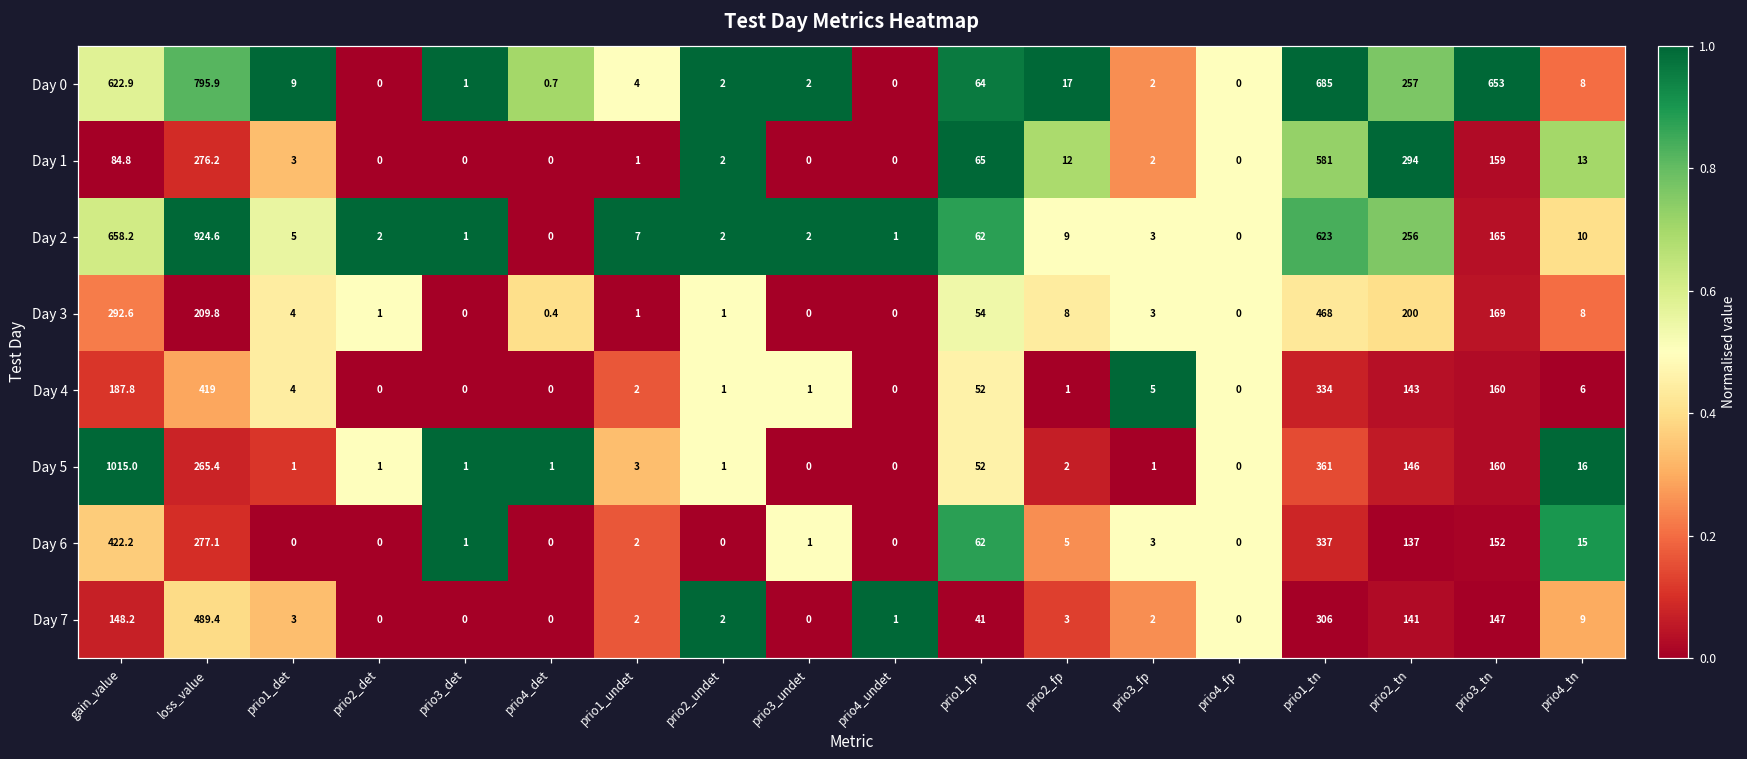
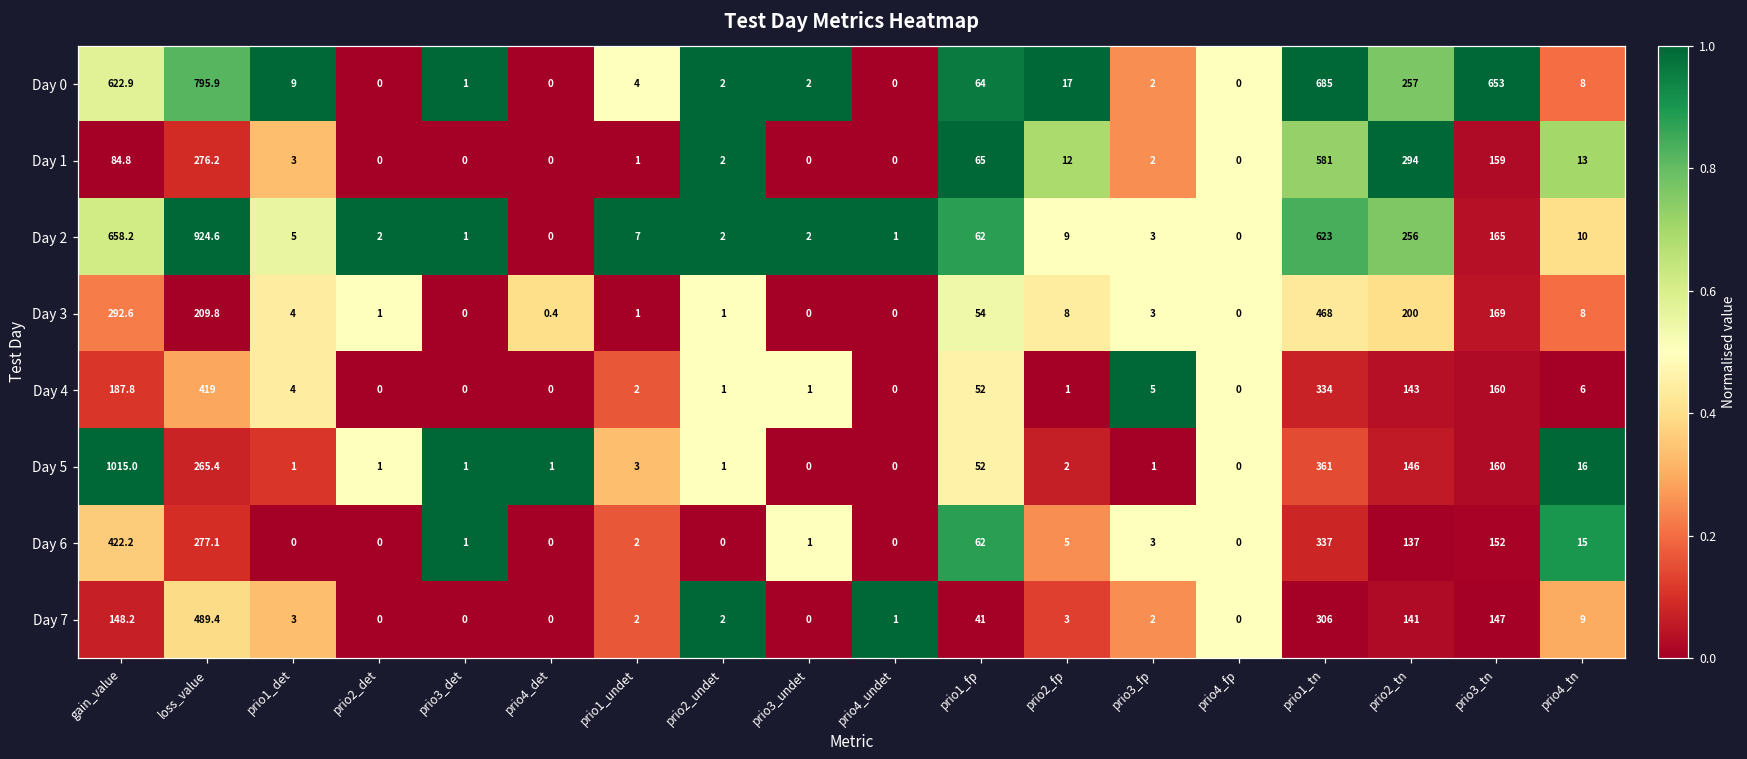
Day 0, prio4_det: 0.7 -> 0
